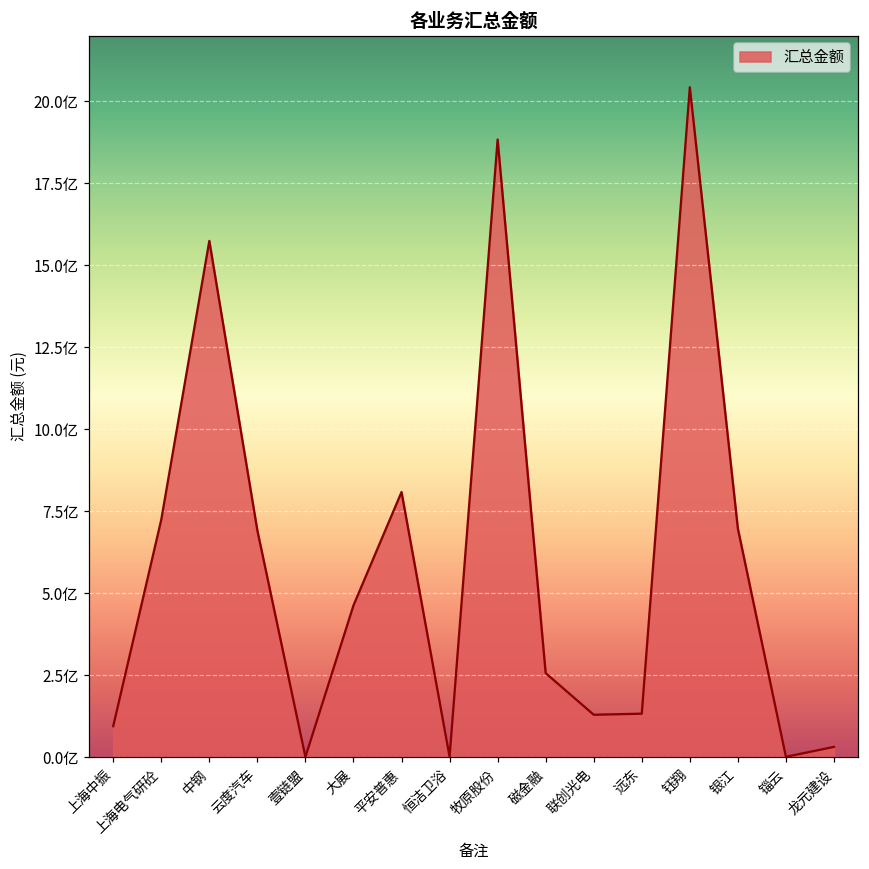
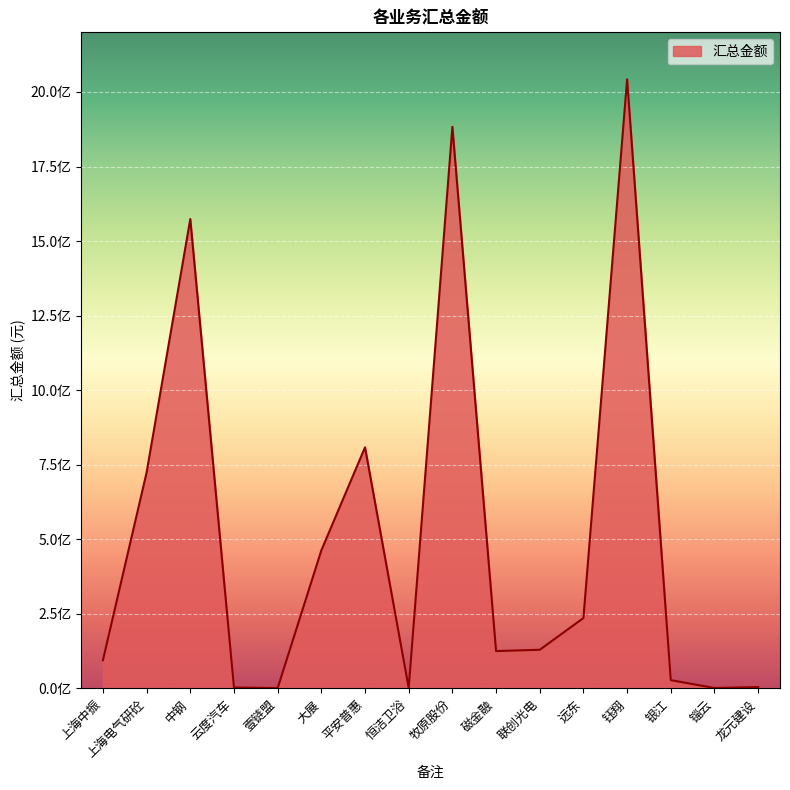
云度汽车: 6.9亿 -> 0.0亿
磁金融: 2.6亿 -> 1.3亿
远东: 1.3亿 -> 2.4亿
银江: 7.0亿 -> 0.3亿
龙元建设: 0.3亿 -> 0.0亿
